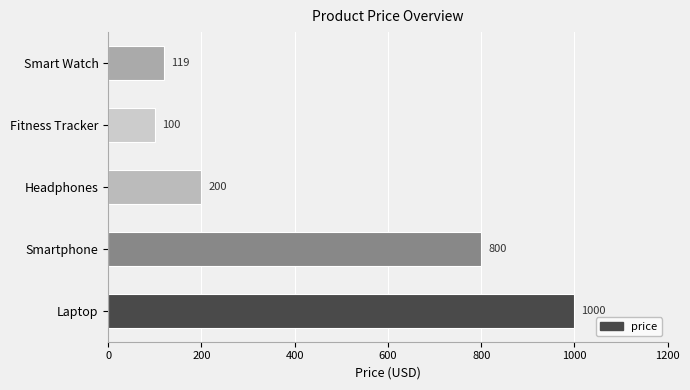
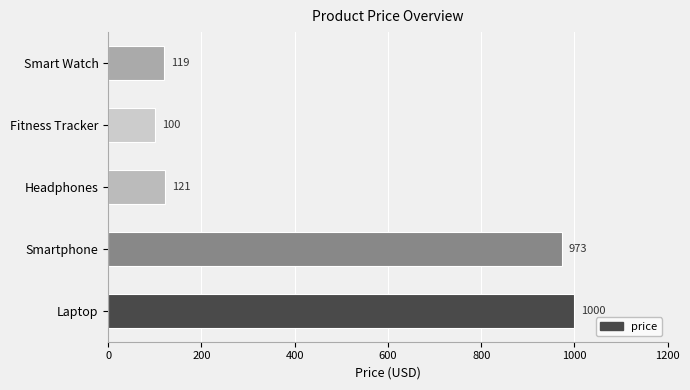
Headphones: 200 -> 121
Smartphone: 800 -> 973
